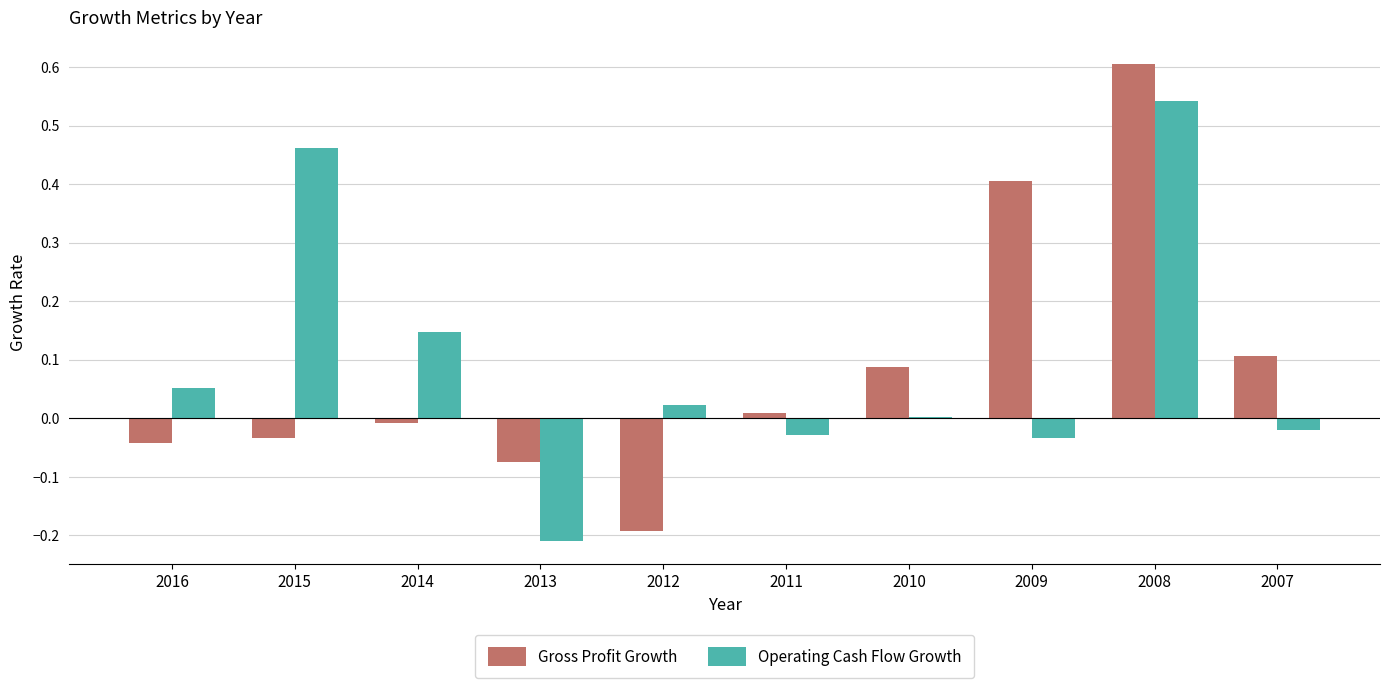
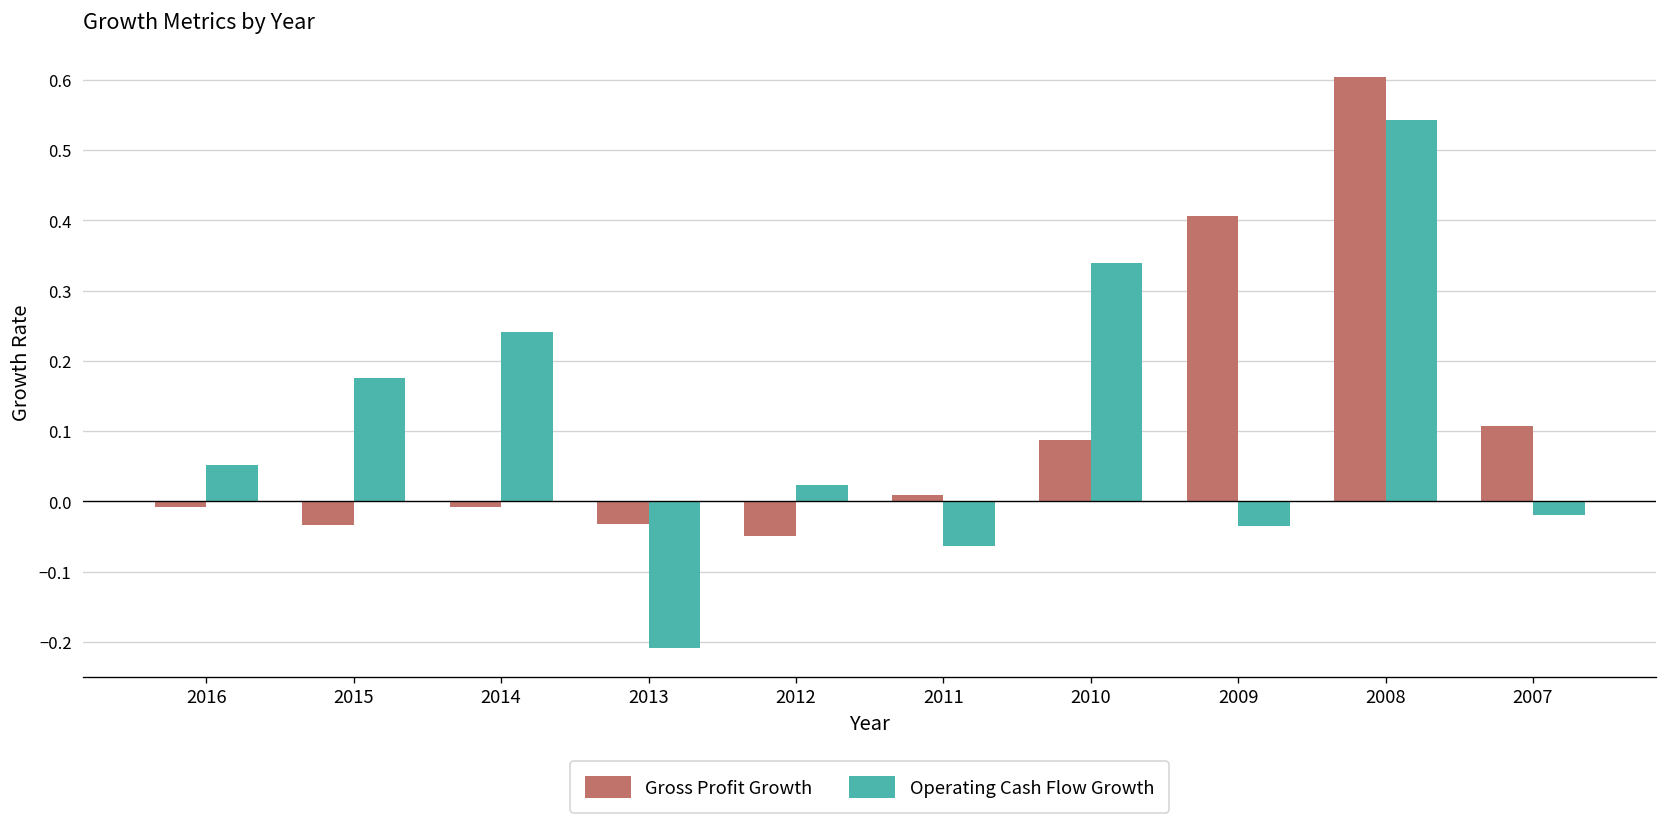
Gross Profit Growth, 2016: -0.04 -> -0.01
Operating Cash Flow Growth, 2015: 0.46 -> 0.18
Operating Cash Flow Growth, 2014: 0.15 -> 0.24
Gross Profit Growth, 2013: -0.08 -> -0.03
Gross Profit Growth, 2012: -0.19 -> -0.05
Operating Cash Flow Growth, 2011: -0.03 -> -0.06
Operating Cash Flow Growth, 2010: 0.00 -> 0.34
